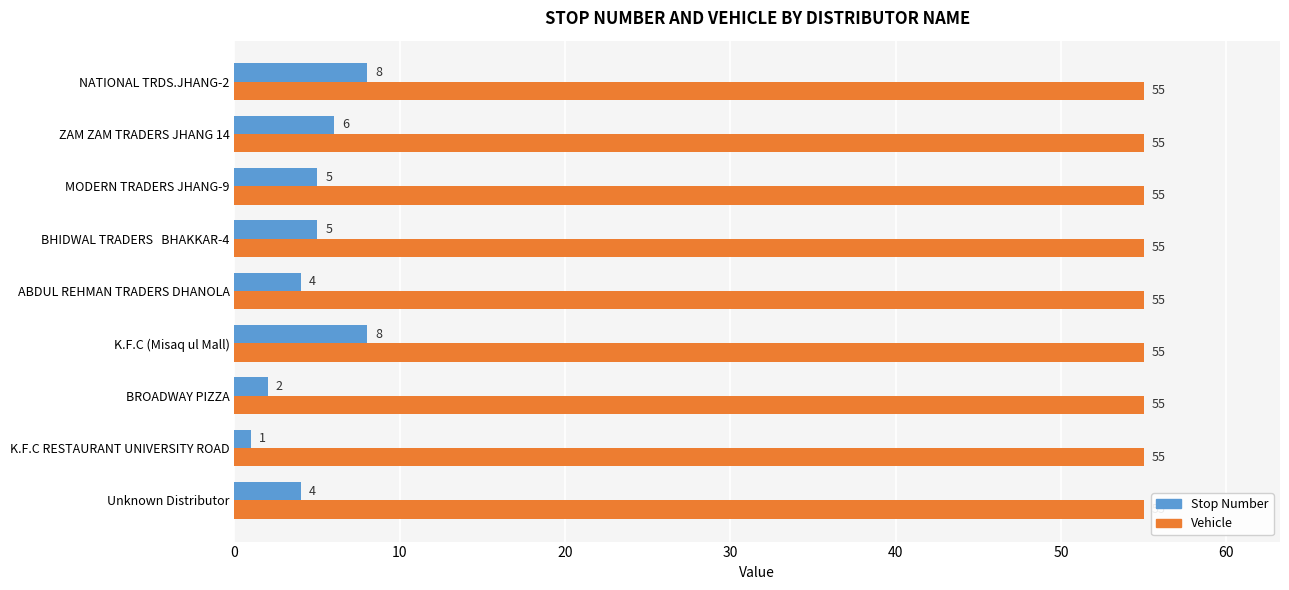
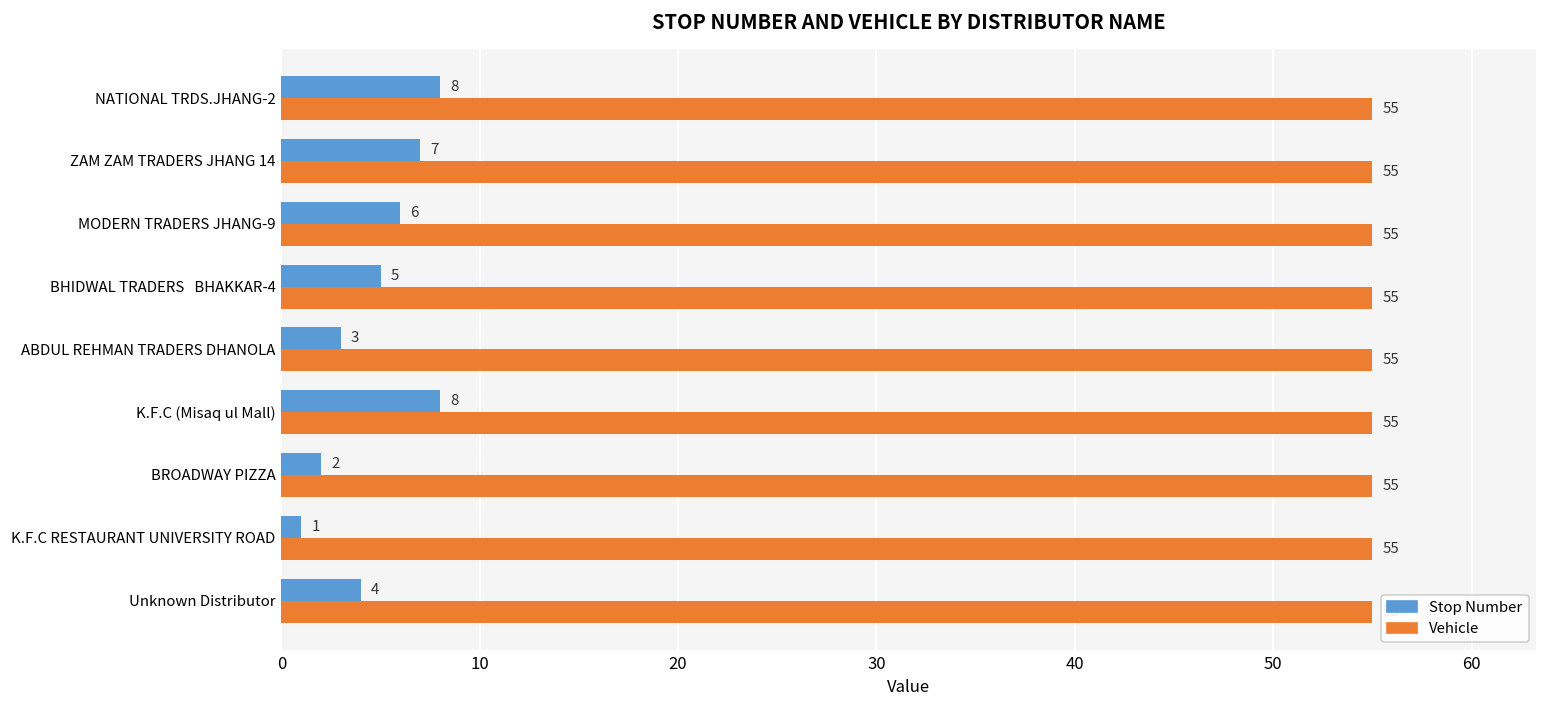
Stop Number, ZAM ZAM TRADERS JHANG 14: 6 -> 7
Stop Number, MODERN TRADERS JHANG-9: 5 -> 6
Stop Number, ABDUL REHMAN TRADERS DHANOLA: 4 -> 3
